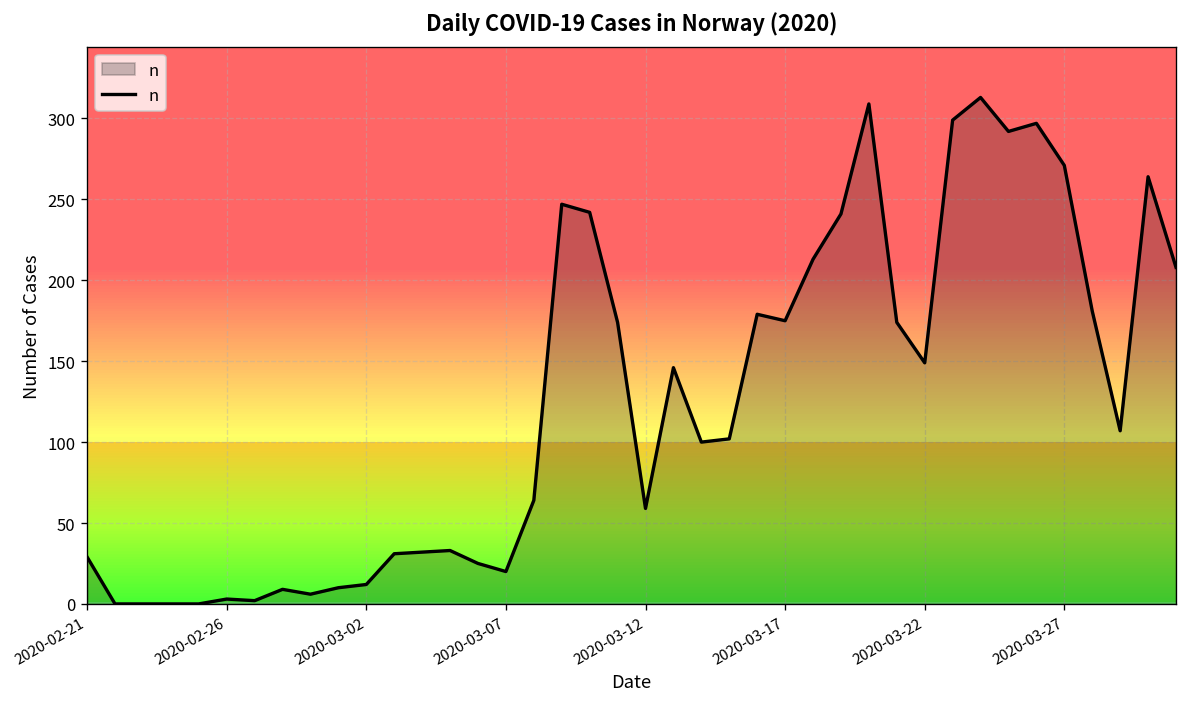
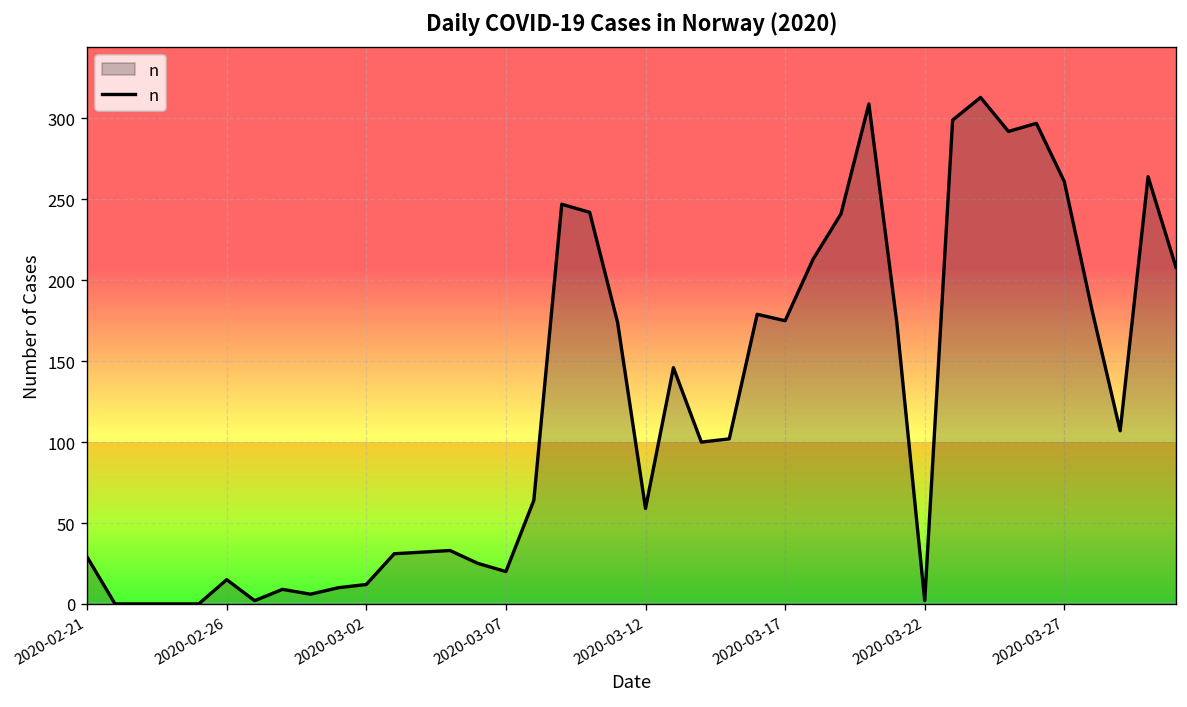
2020-02-26: 3 -> 15
2020-03-22: 149 -> 2
2020-03-27: 271 -> 261
